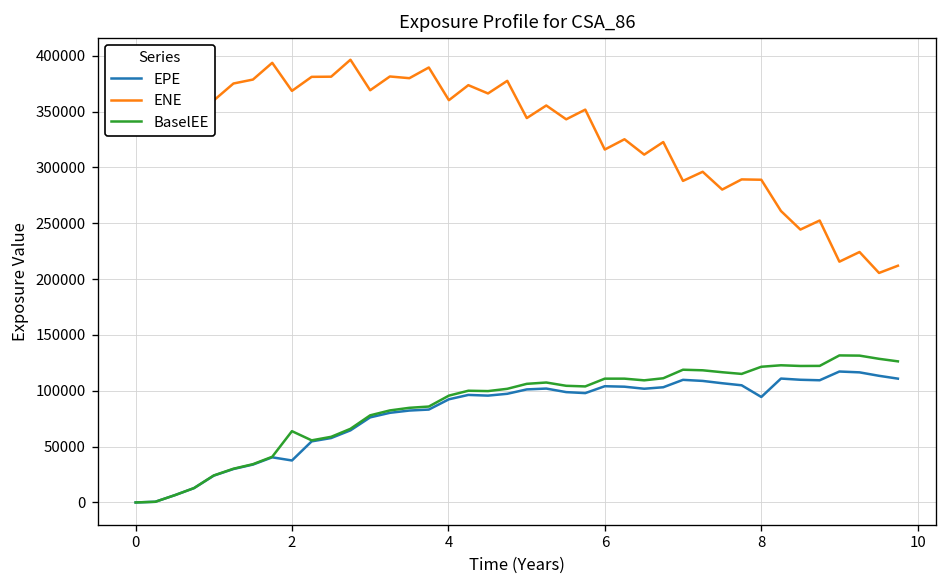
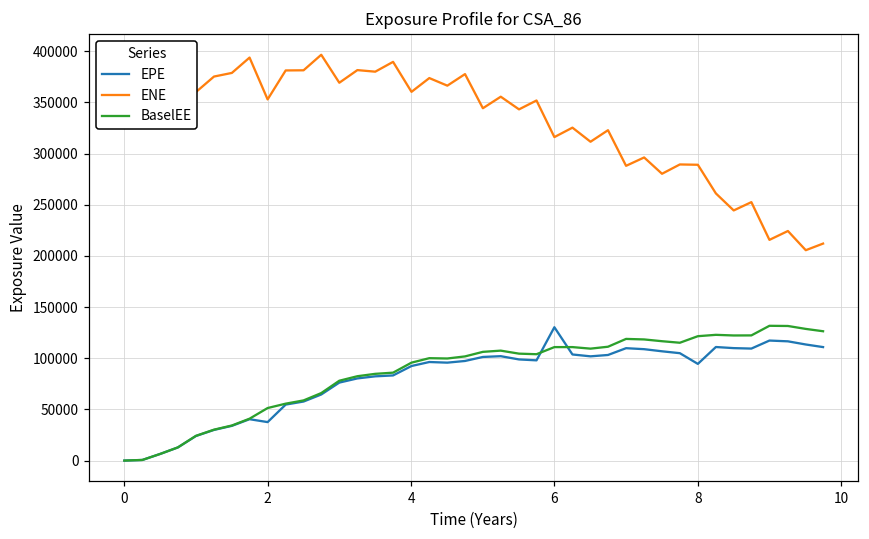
ENE, 2: 370000 -> 350000
BaselEE, 2: 60000 -> 50000
EPE, 6: 100000 -> 130000
